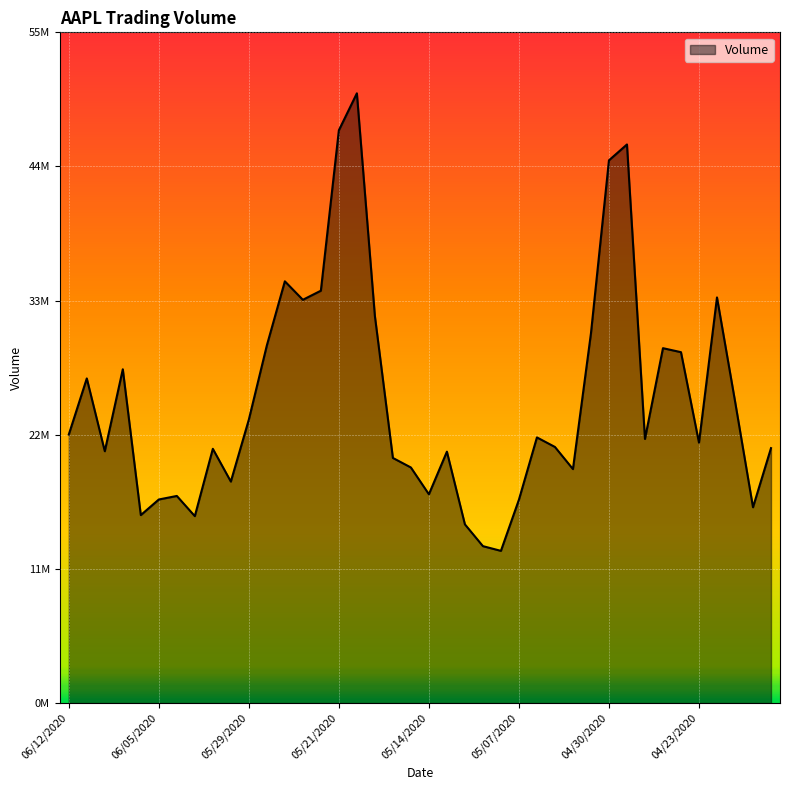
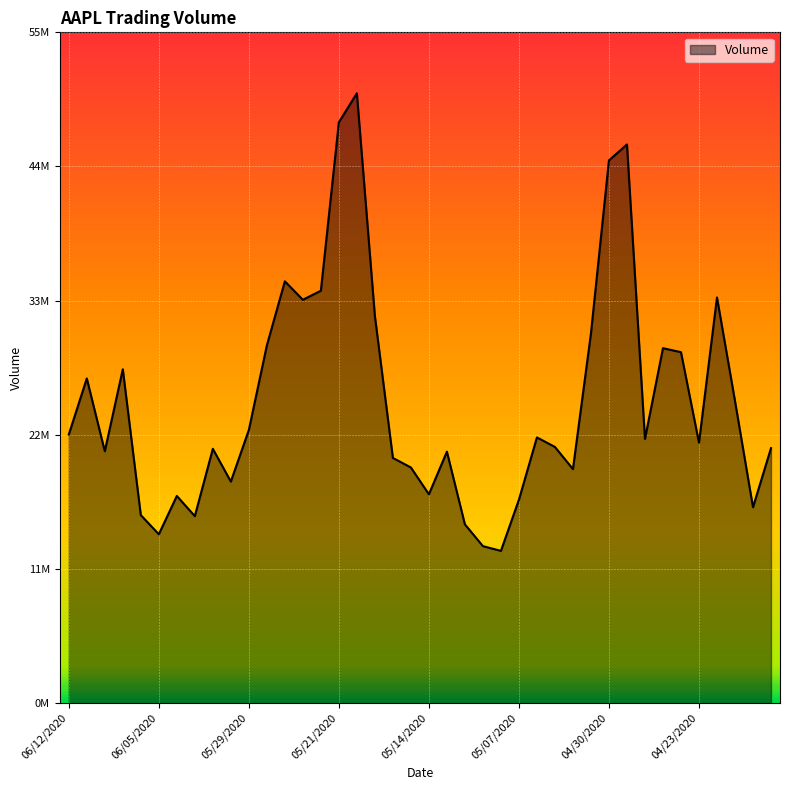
06/05/2020: 16800000 -> 13900000
05/29/2020: 23300000 -> 22500000
05/21/2020: 47100000 -> 47800000
